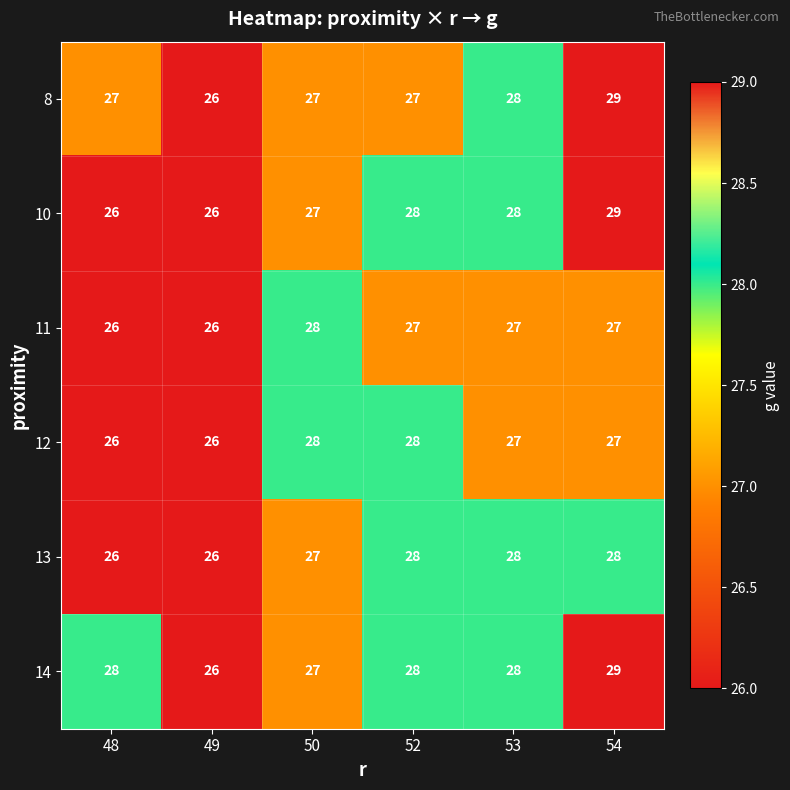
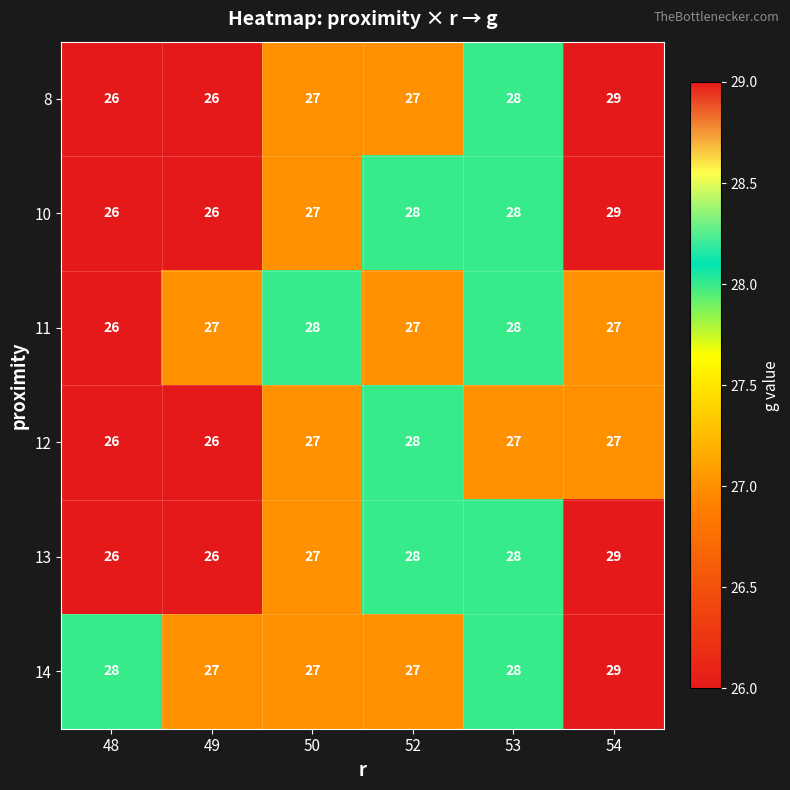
8, 48: 27 -> 26
11, 49: 26 -> 27
11, 53: 27 -> 28
12, 50: 28 -> 27
13, 54: 28 -> 29
14, 49: 26 -> 27
14, 52: 28 -> 27
